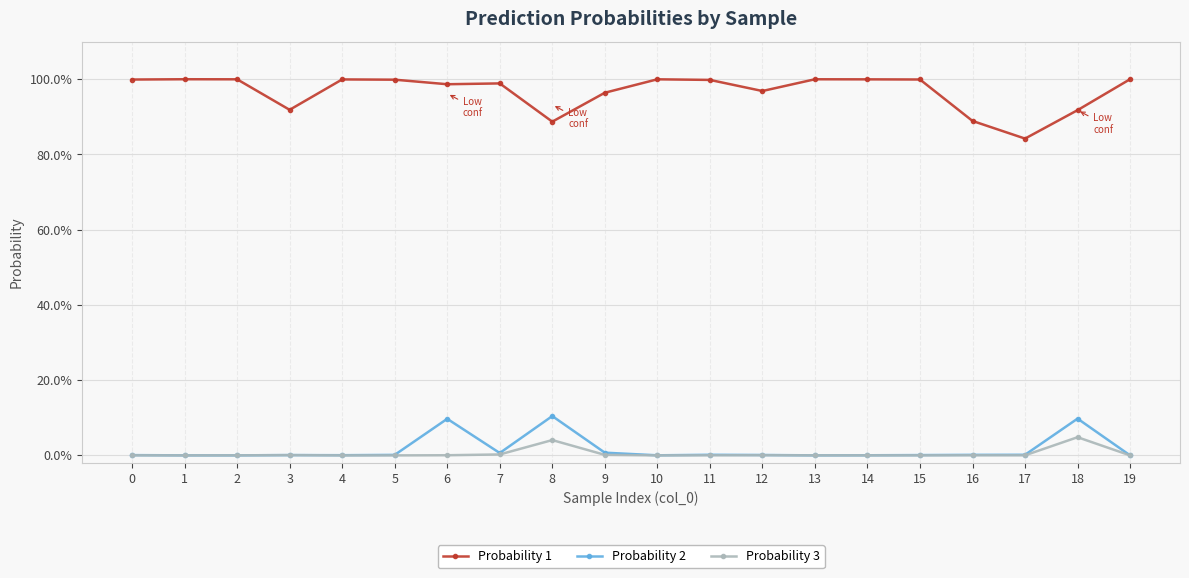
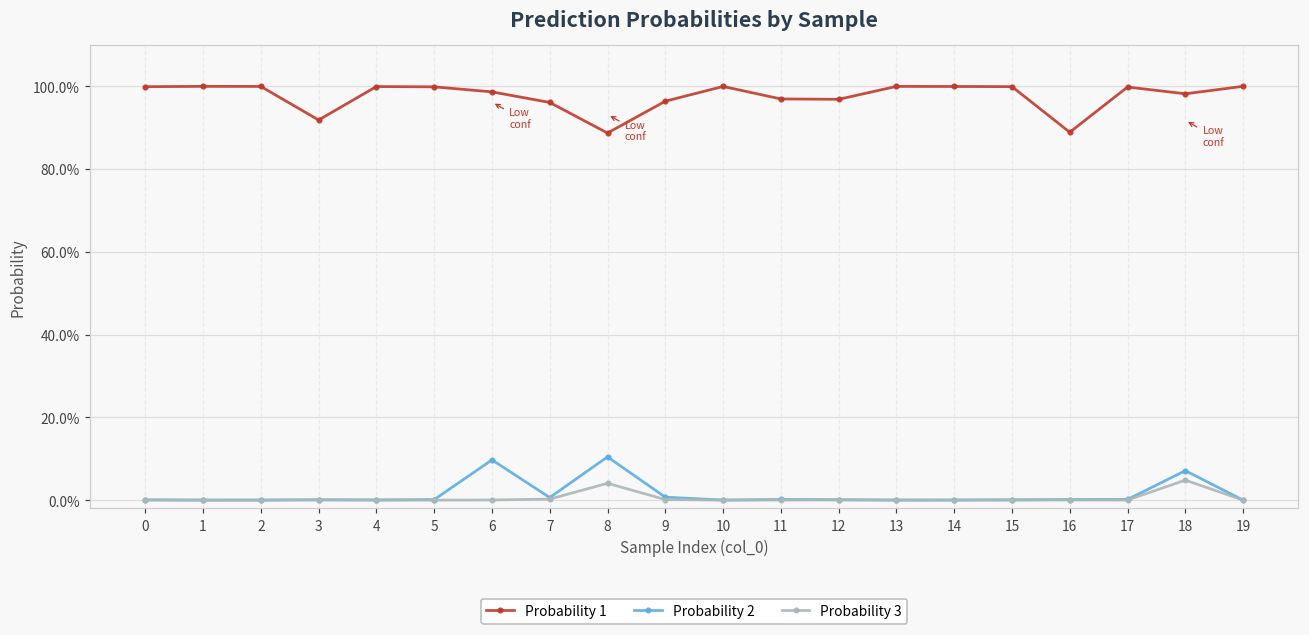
Probability 1, 7: 99% -> 96%
Probability 1, 11: 100% -> 97%
Probability 1, 17: 84% -> 100%
Probability 1, 18: 92% -> 98%
Probability 2, 18: 10% -> 7%
